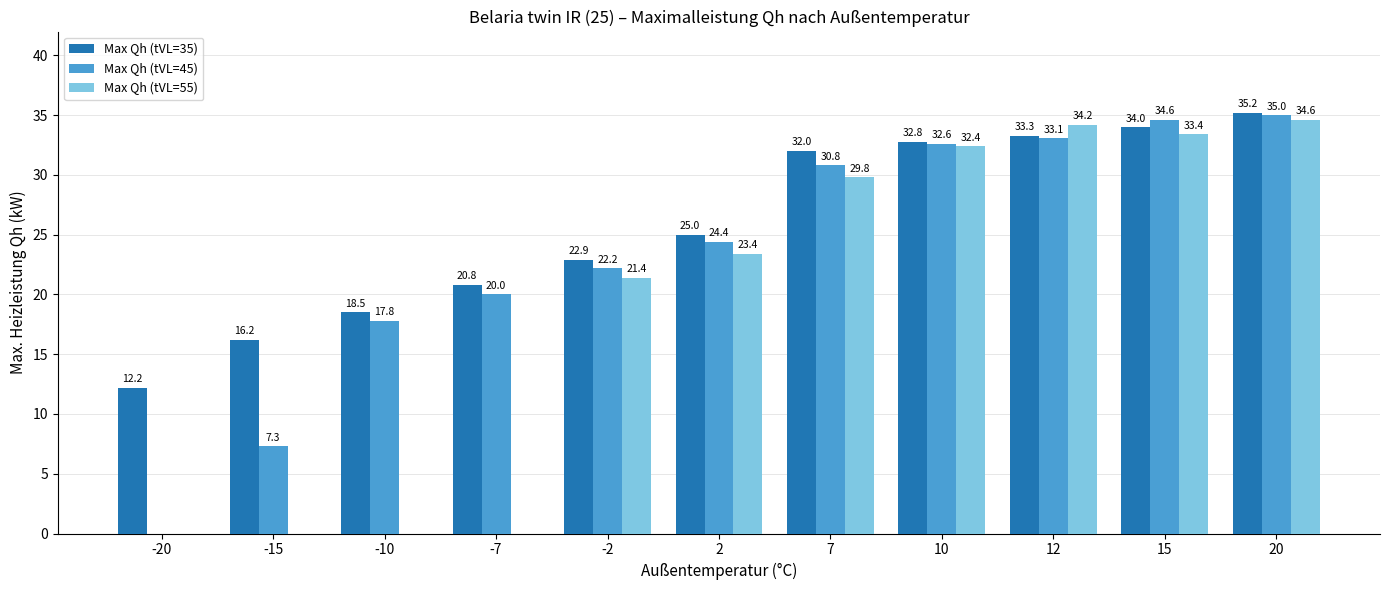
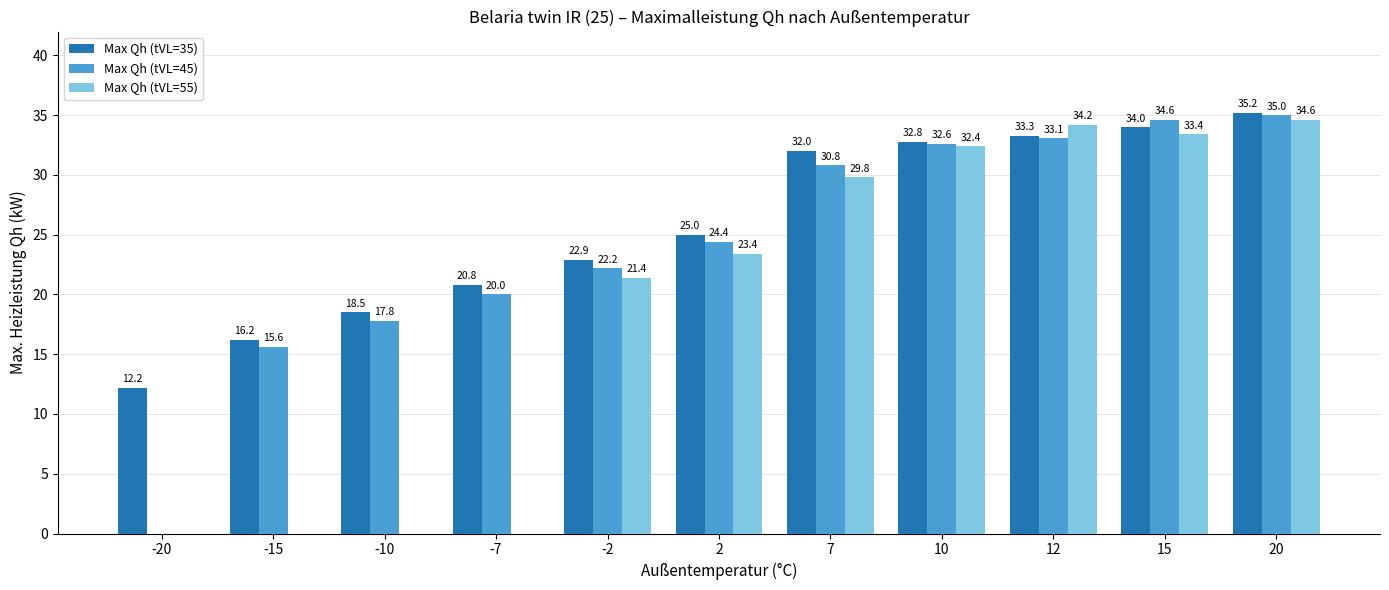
Max Qh (tVL=45), -15: 7.3 -> 15.6
